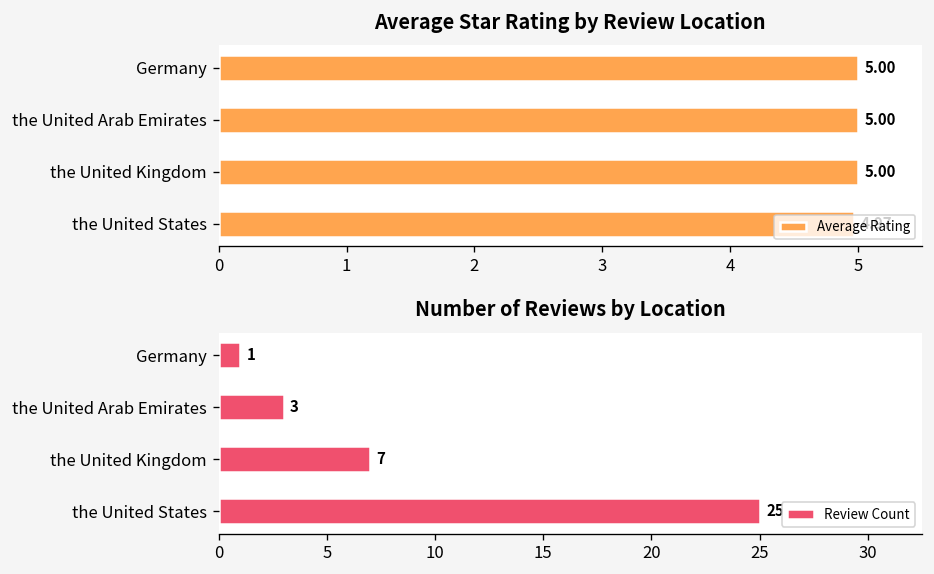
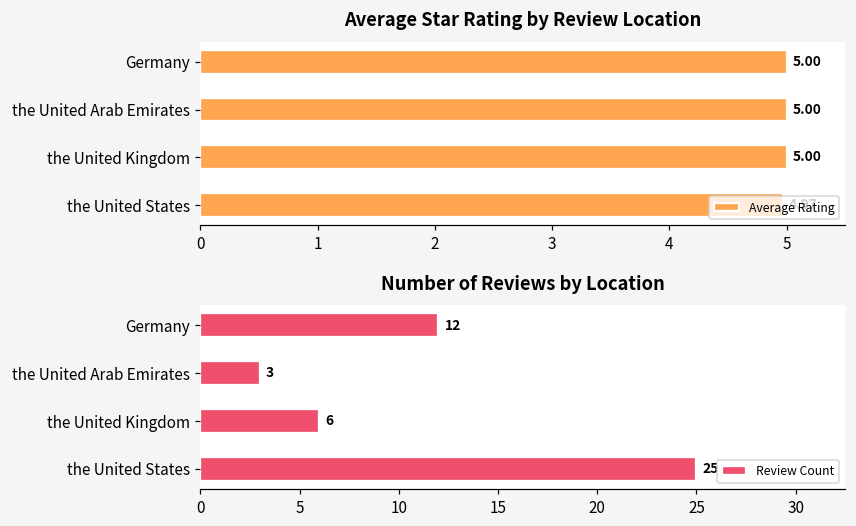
Number of Reviews by Location, Germany: 1 -> 12
Number of Reviews by Location, the United Kingdom: 7 -> 6
